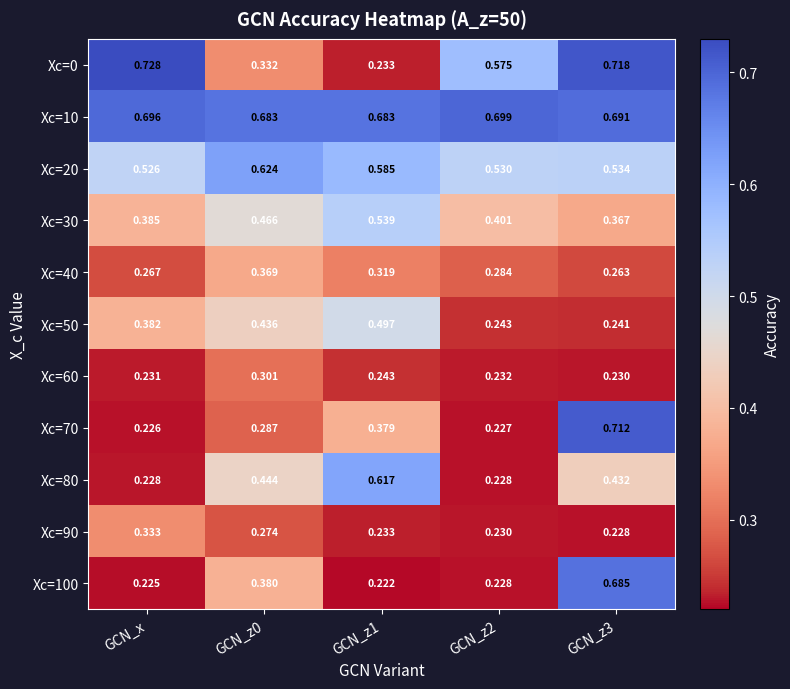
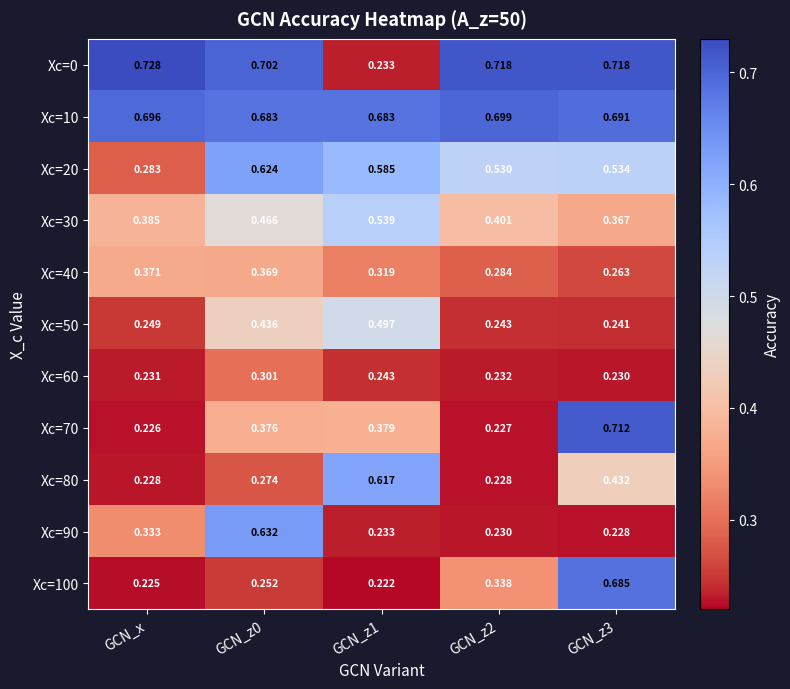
Xc=0, GCN_z0: 0.332 -> 0.702
Xc=0, GCN_z2: 0.575 -> 0.718
Xc=20, GCN_x: 0.526 -> 0.283
Xc=40, GCN_x: 0.267 -> 0.371
Xc=50, GCN_x: 0.382 -> 0.249
Xc=70, GCN_z0: 0.287 -> 0.376
Xc=80, GCN_z0: 0.444 -> 0.274
Xc=90, GCN_z0: 0.274 -> 0.632
Xc=100, GCN_z0: 0.380 -> 0.252
Xc=100, GCN_z2: 0.228 -> 0.338
